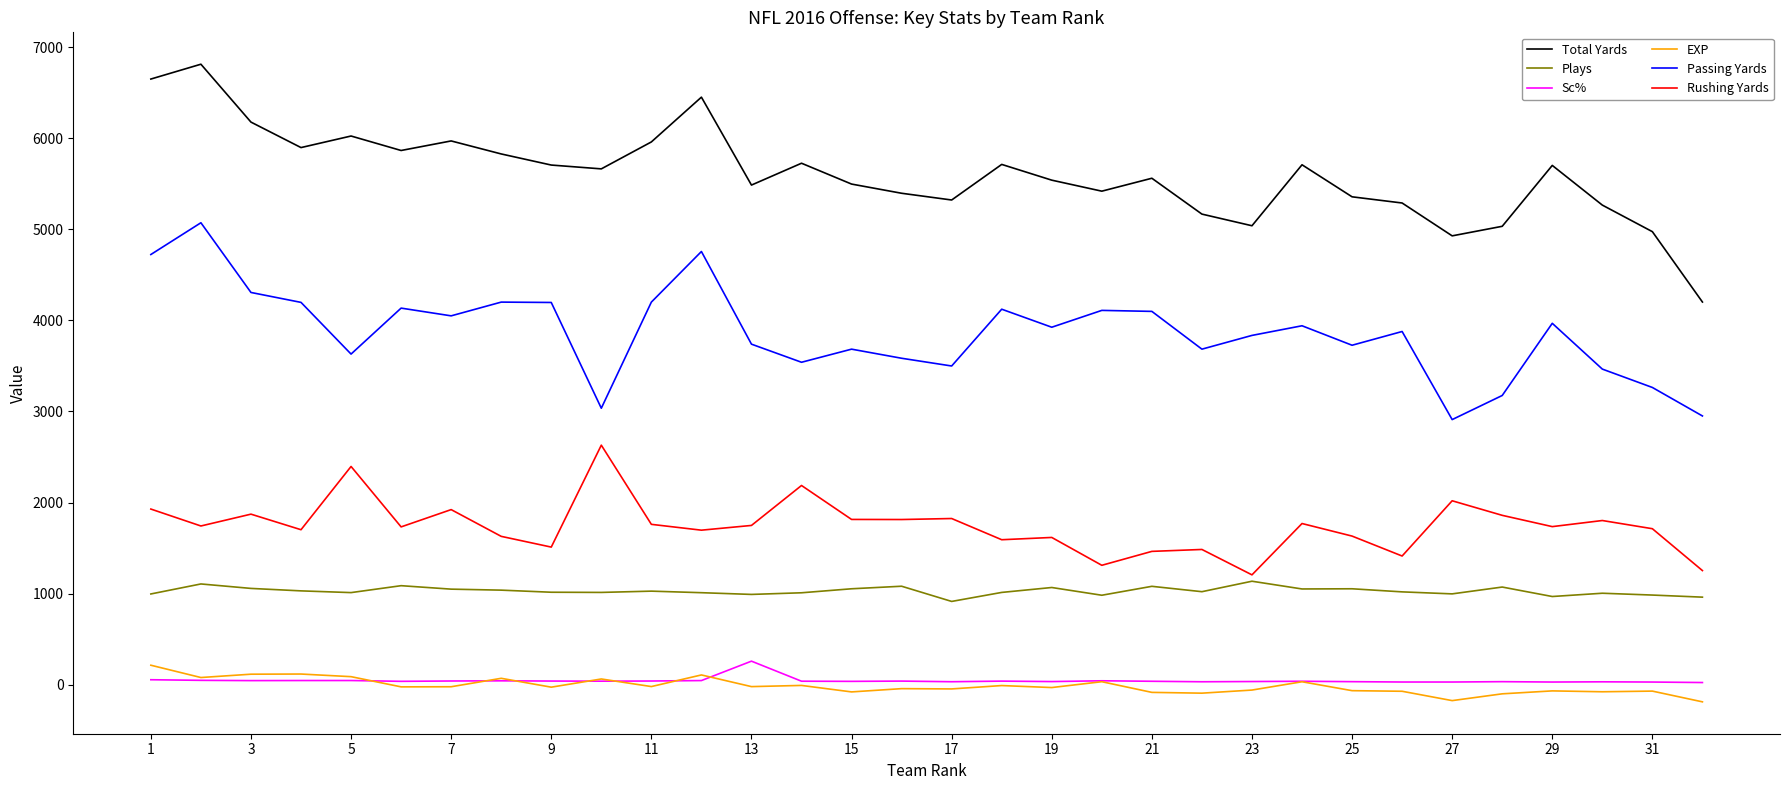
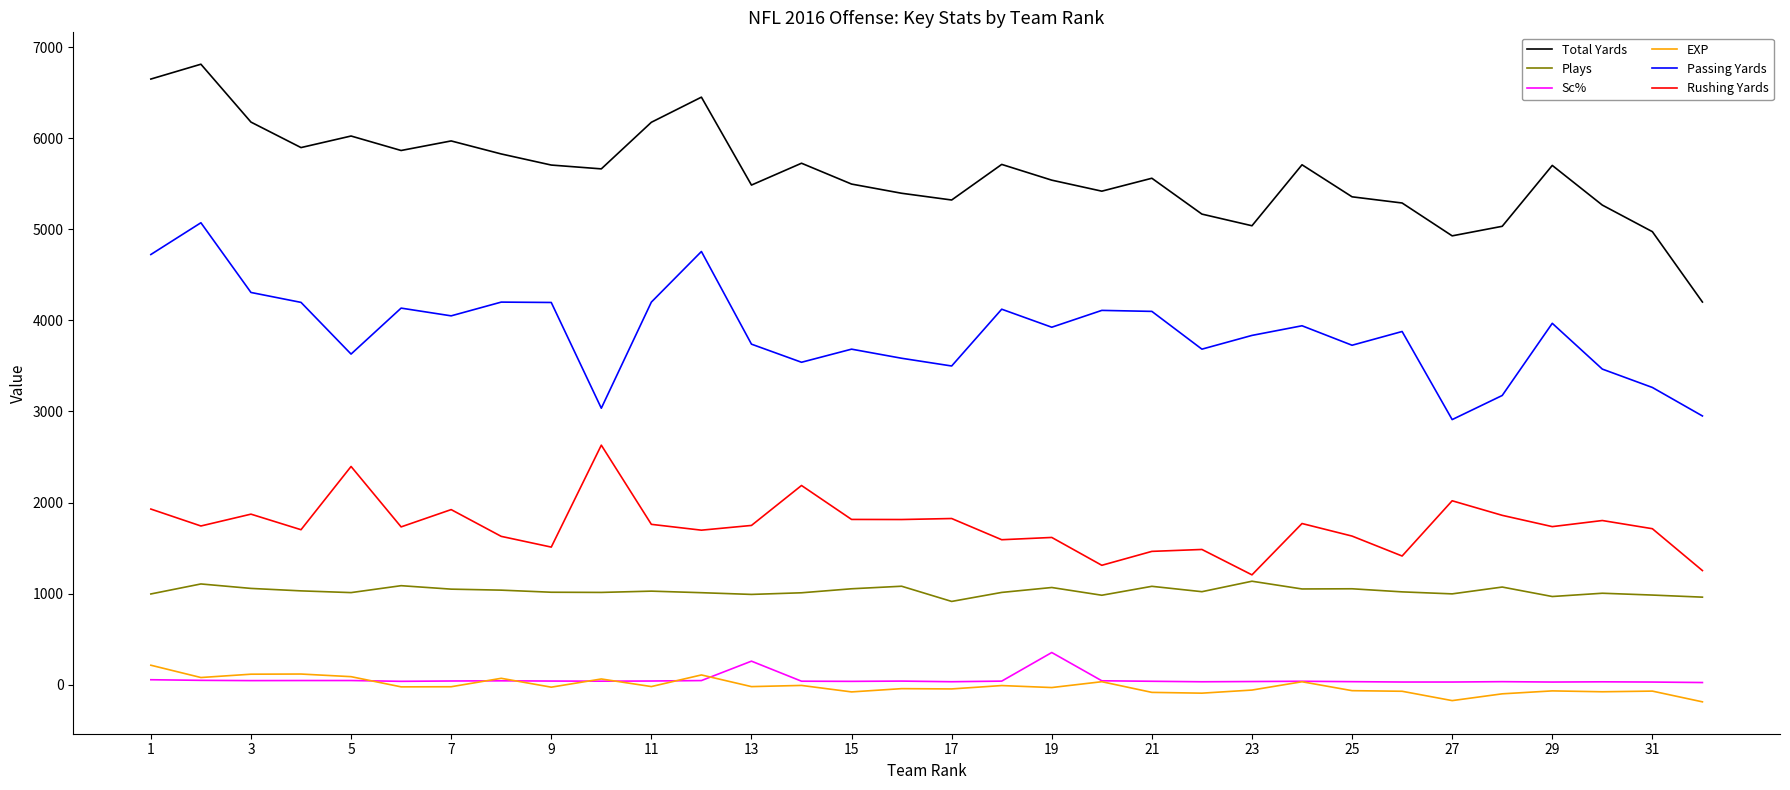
Total Yards, 11: 6000 -> 6200
Sc%, 19: 0 -> 400
